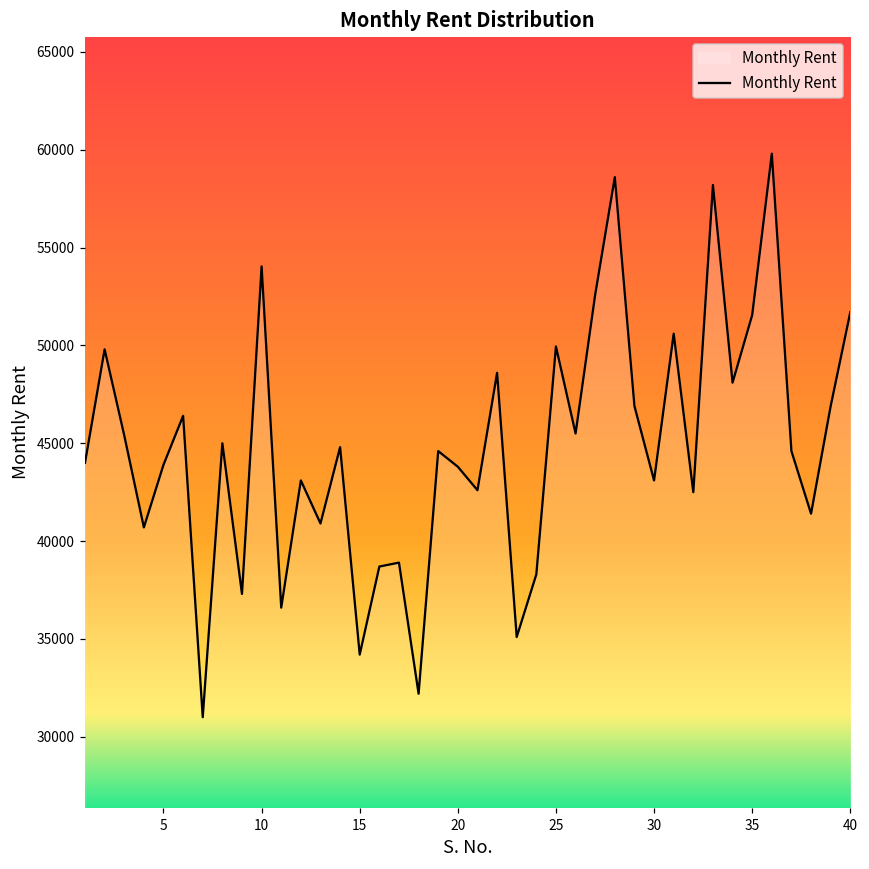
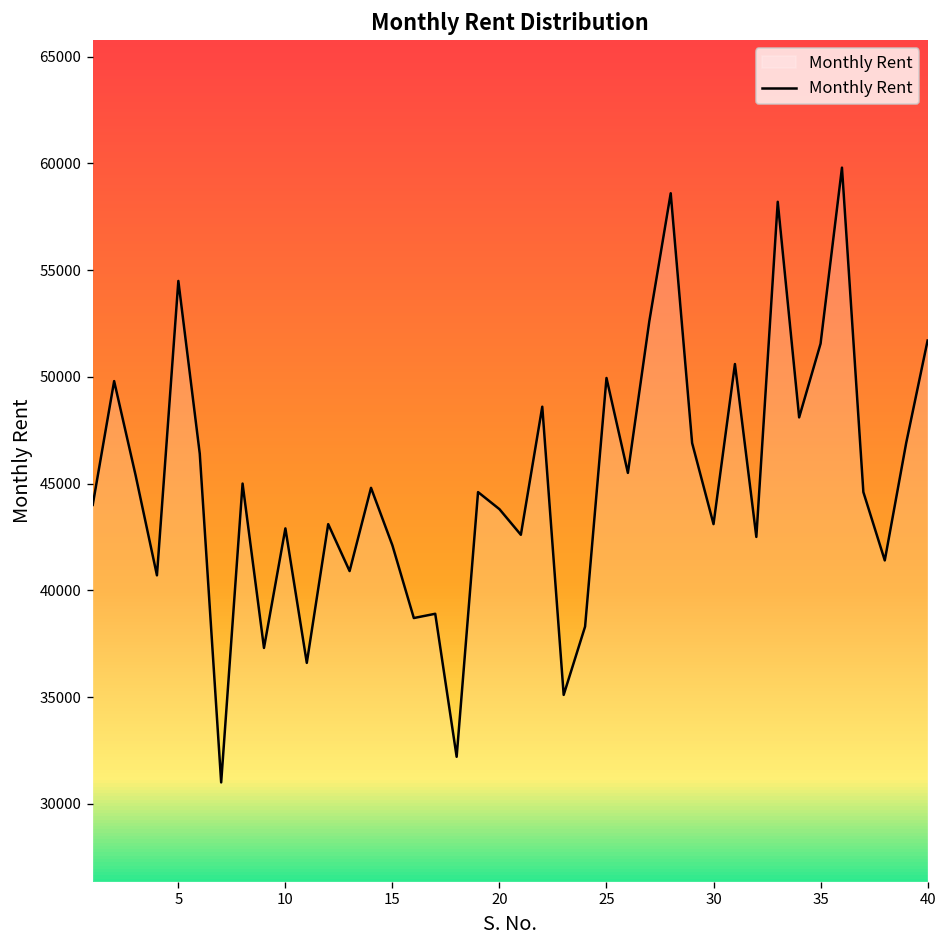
5: 43900 -> 54500
10: 54000 -> 42900
15: 34200 -> 42100
